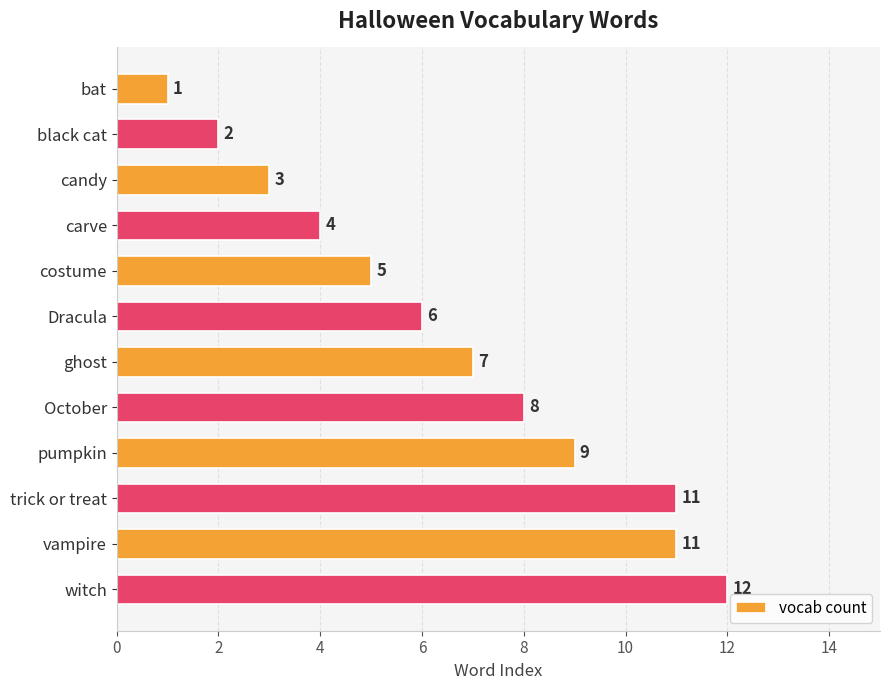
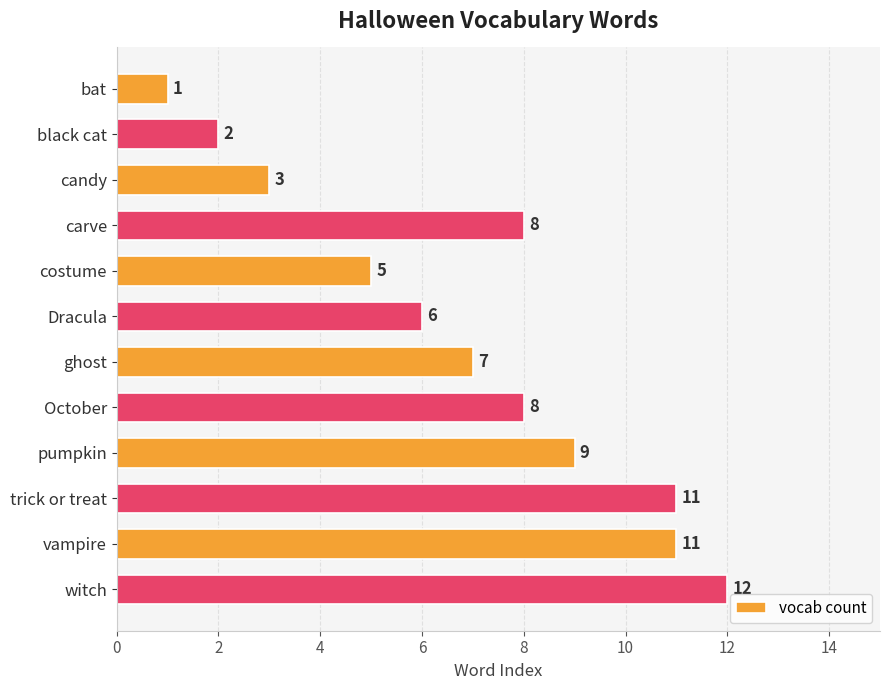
carve: 4 -> 8
